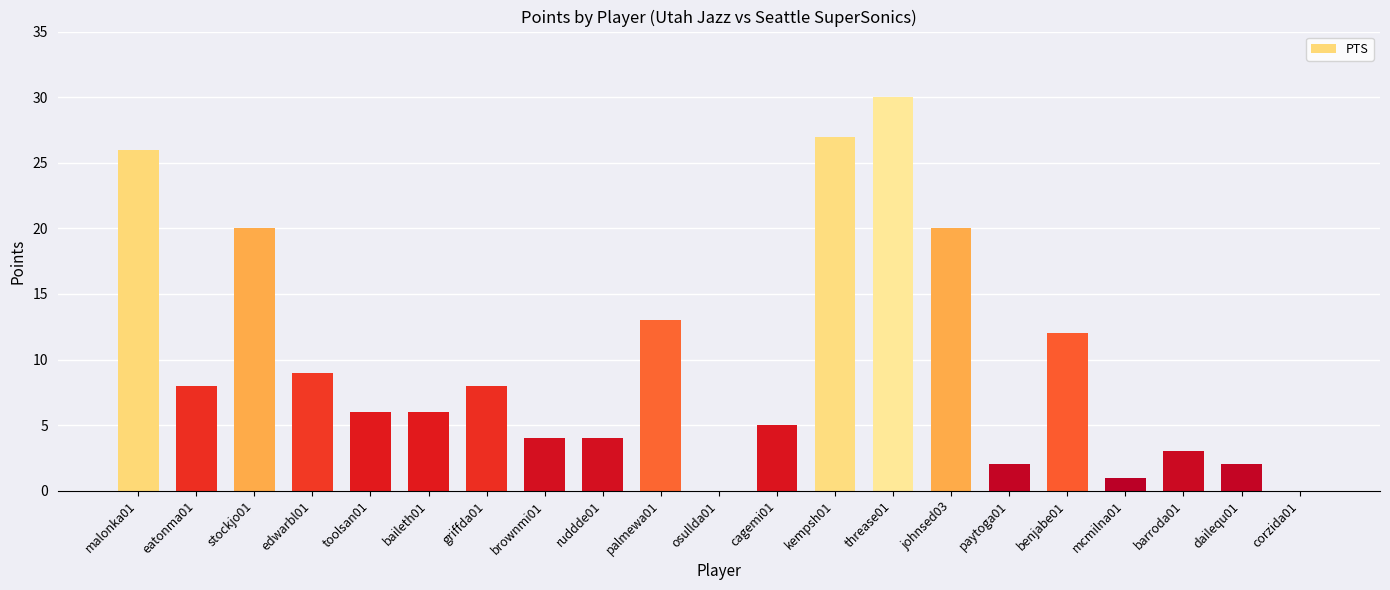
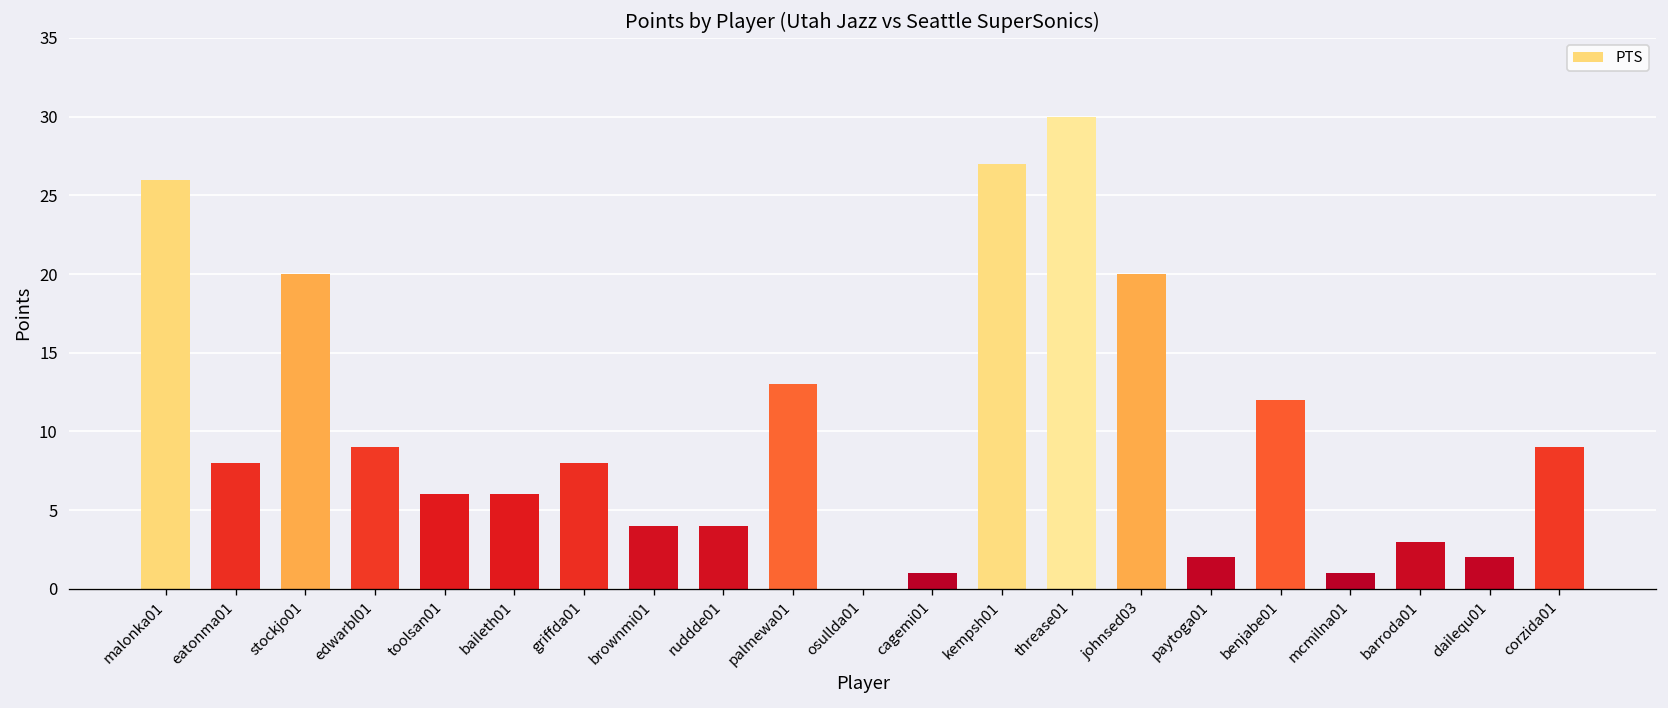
cagemi01: 5 -> 1
corzida01: 0 -> 9
